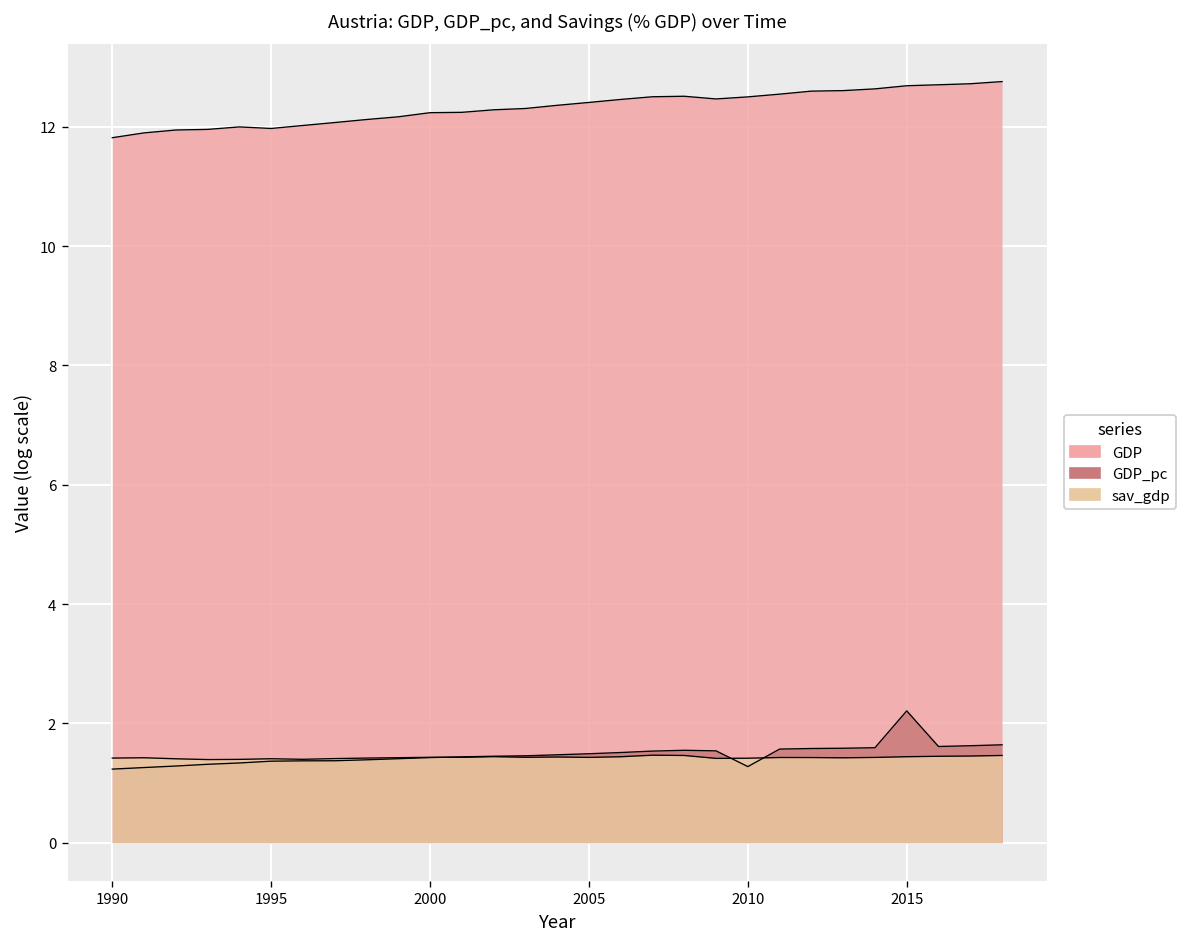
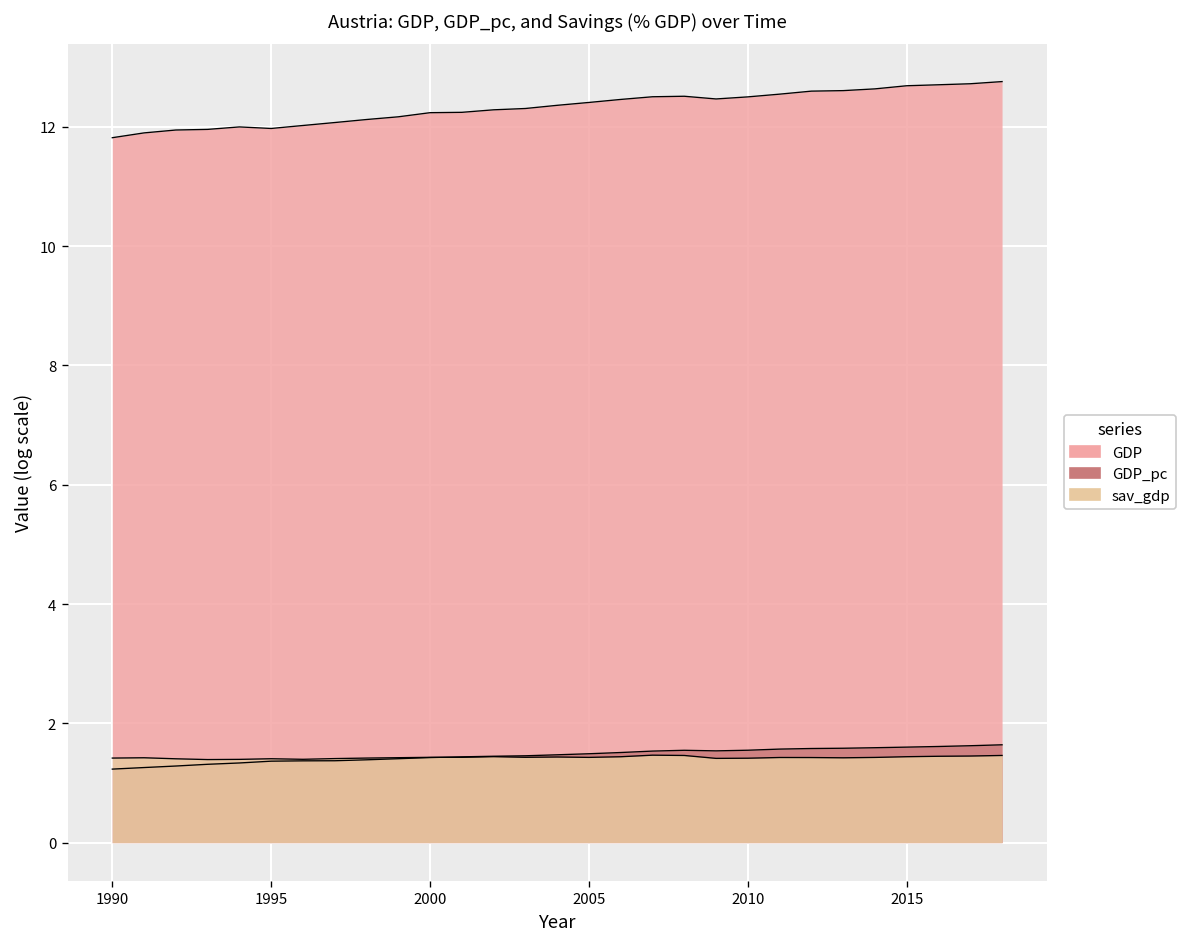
GDP_pc, 2010: 1.3 -> 1.5
GDP_pc, 2015: 2.2 -> 1.6
